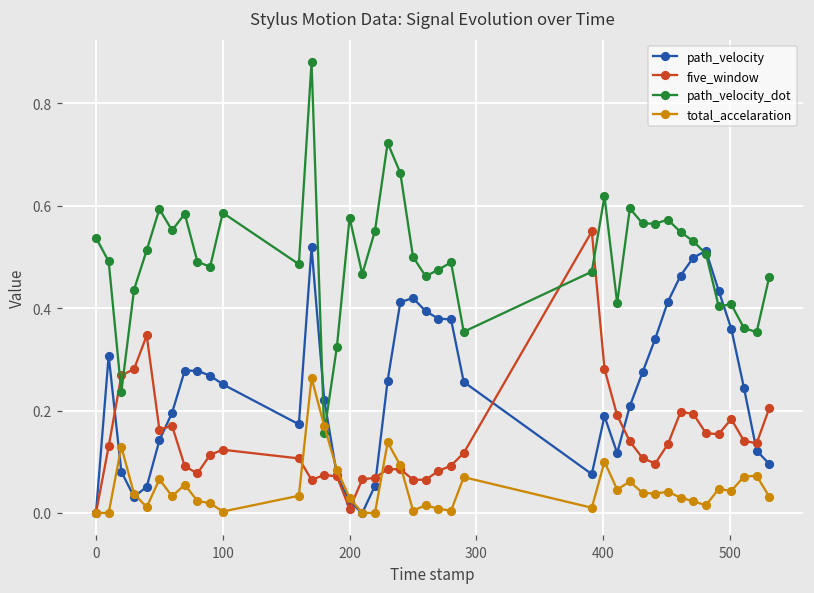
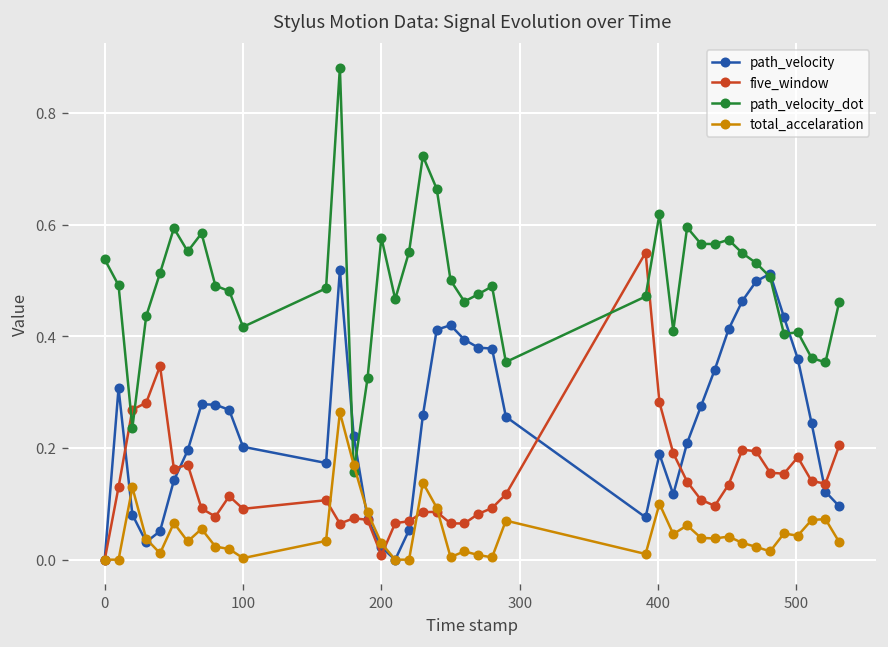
path_velocity, 100: 0.25 -> 0.20
five_window, 100: 0.12 -> 0.09
path_velocity_dot, 100: 0.59 -> 0.42
